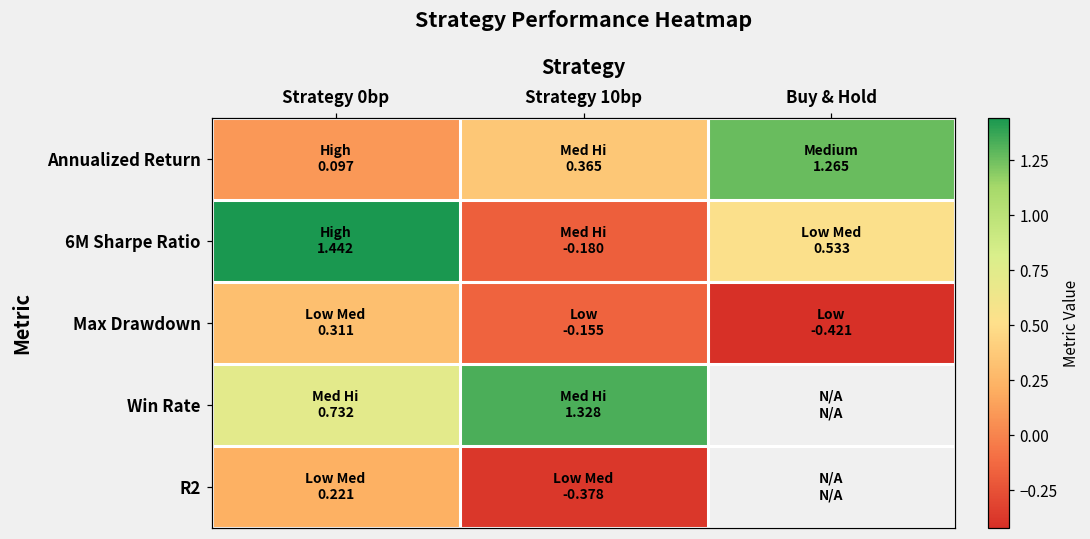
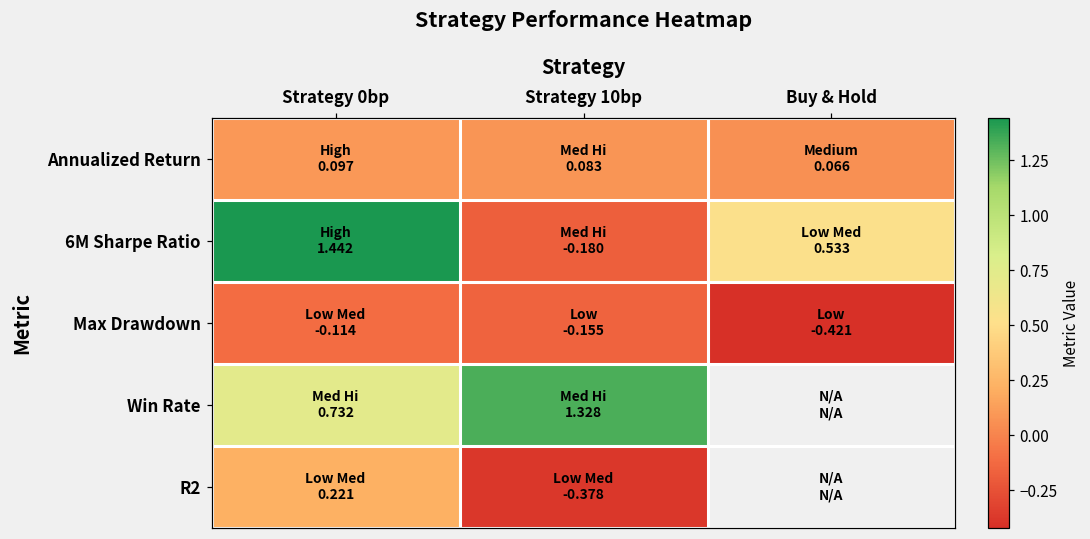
Annualized Return, Strategy 10bp: 0.365 -> 0.083
Annualized Return, Buy & Hold: 1.265 -> 0.066
Max Drawdown, Strategy 0bp: 0.311 -> -0.114
